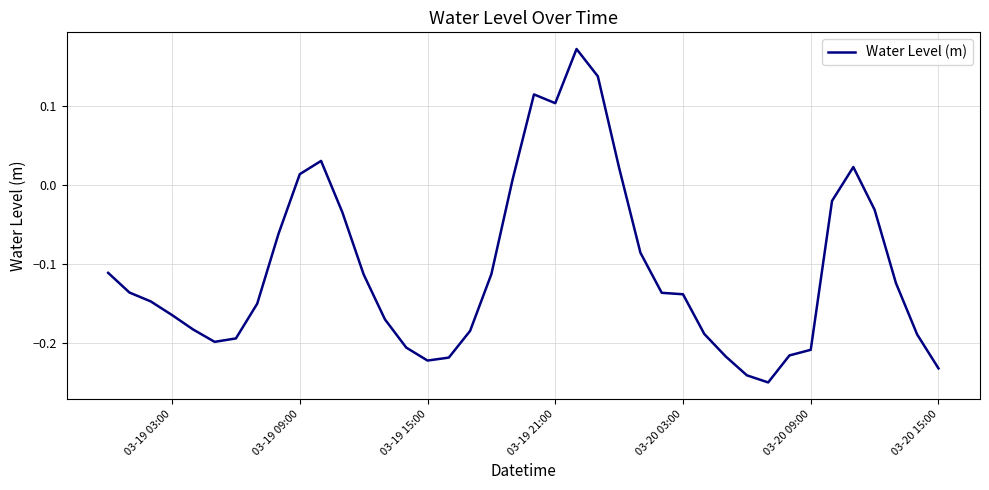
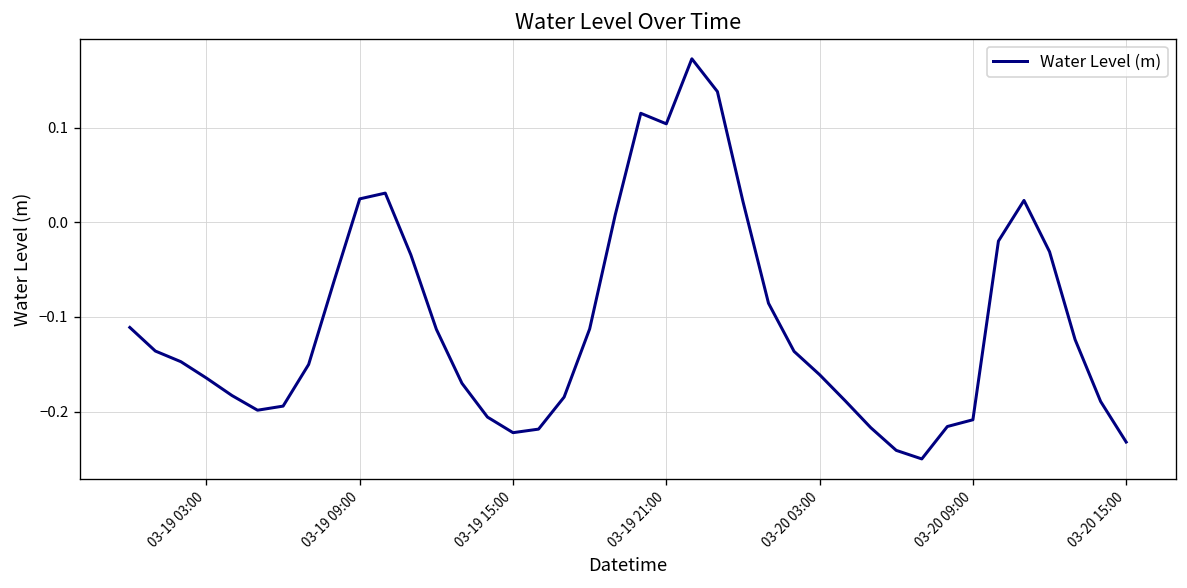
03-19 09:00: 0.01 -> 0.02
03-20 03:00: -0.14 -> -0.16
